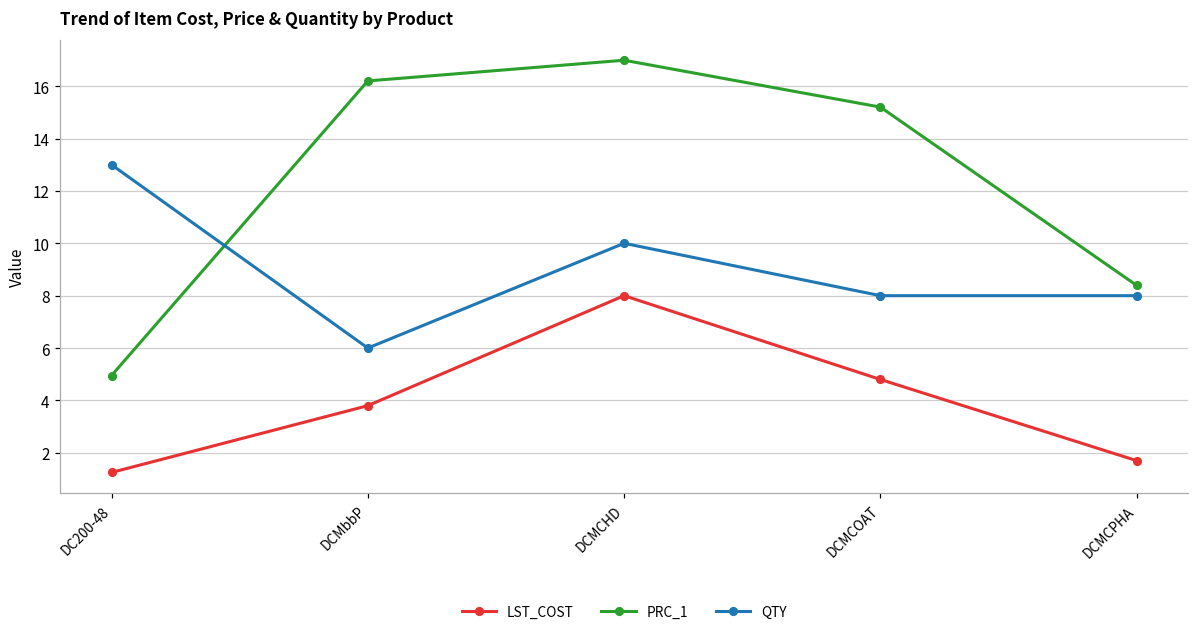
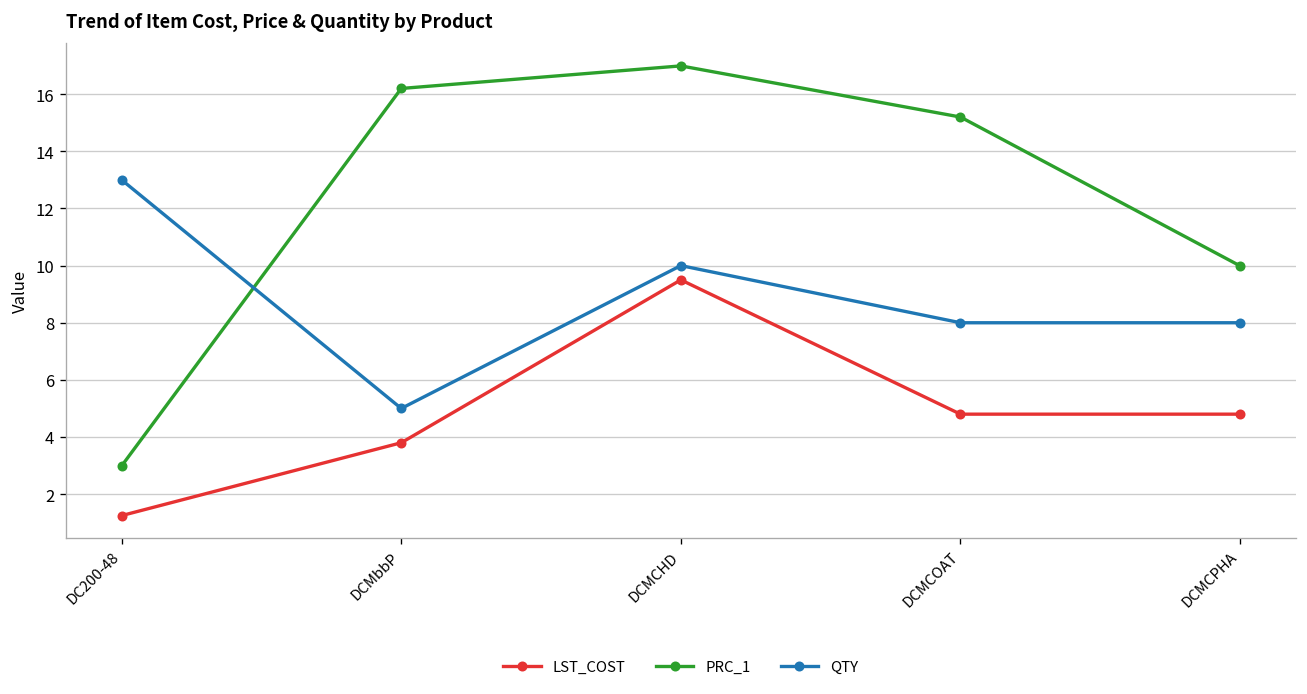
PRC_1, DC200-48: 5.0 -> 3.0
QTY, DCMbbP: 6 -> 5
LST_COST, DCMCHD: 8.0 -> 9.5
LST_COST, DCMCPHA: 1.7 -> 4.8
PRC_1, DCMCPHA: 8.4 -> 10.0
